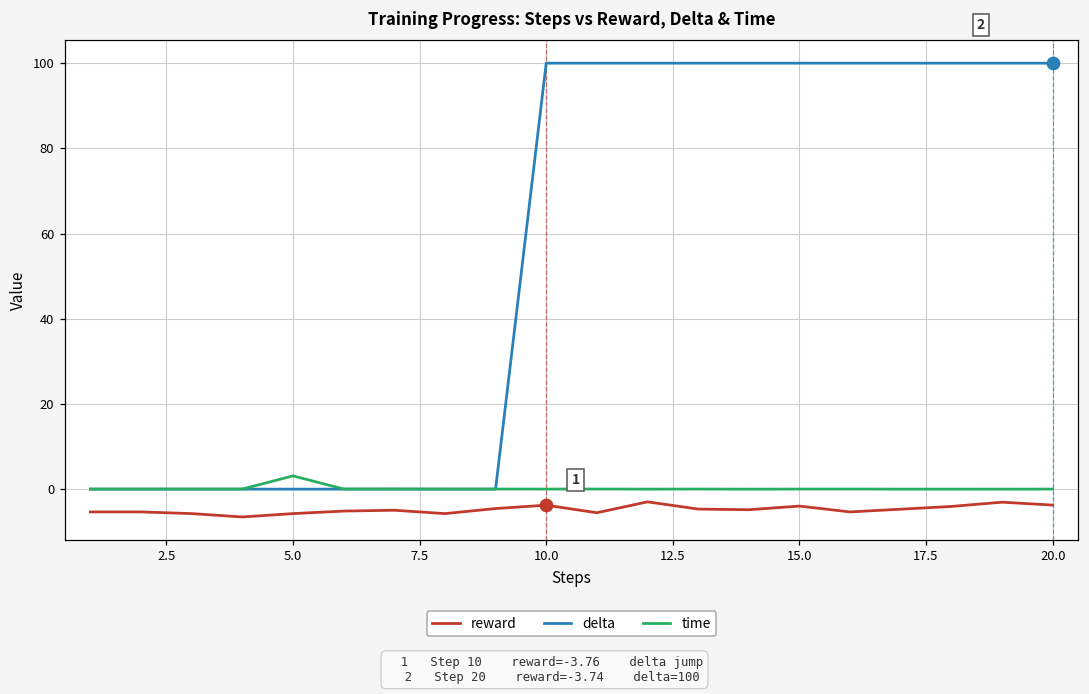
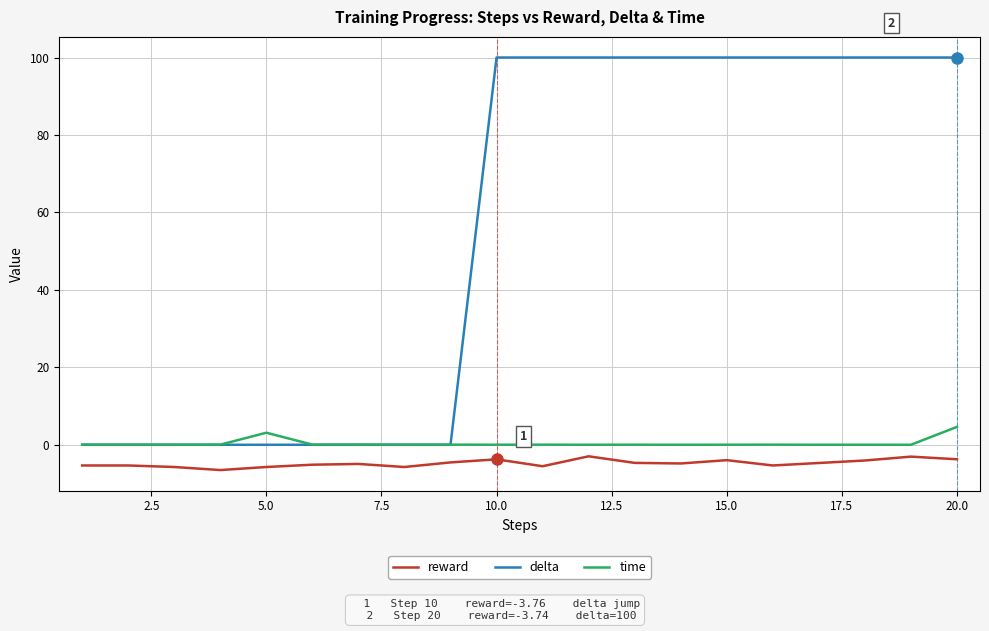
time, 20.0: 0 -> 5
